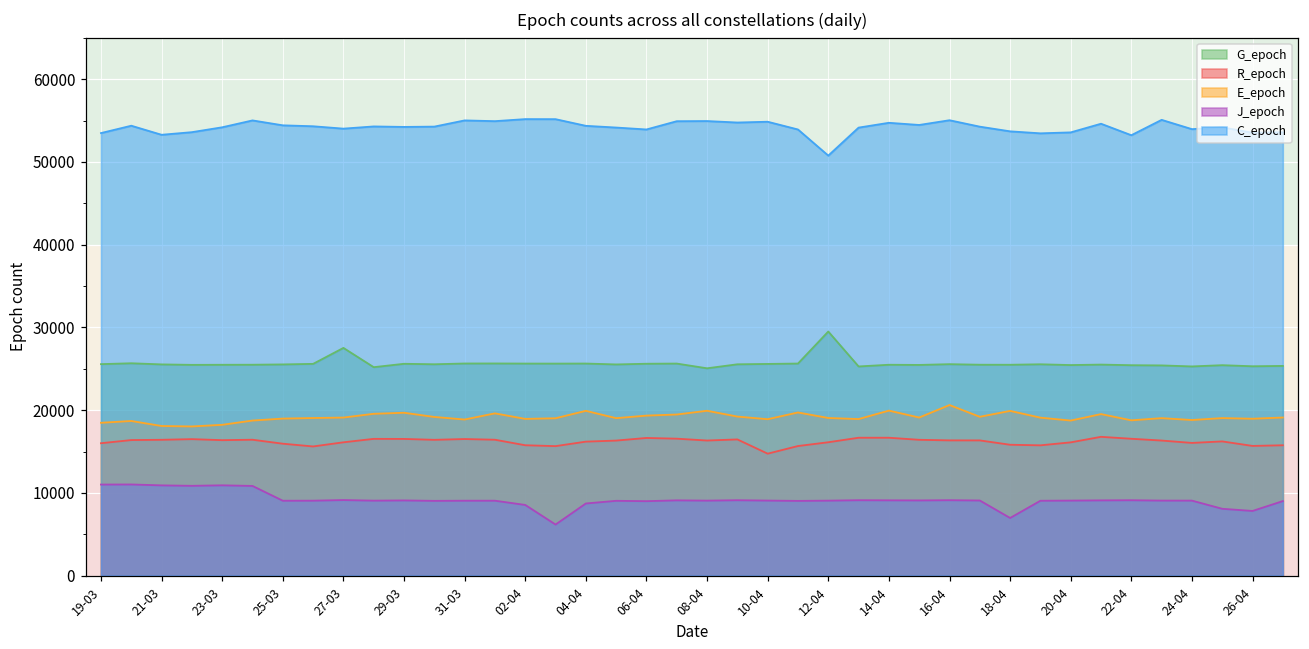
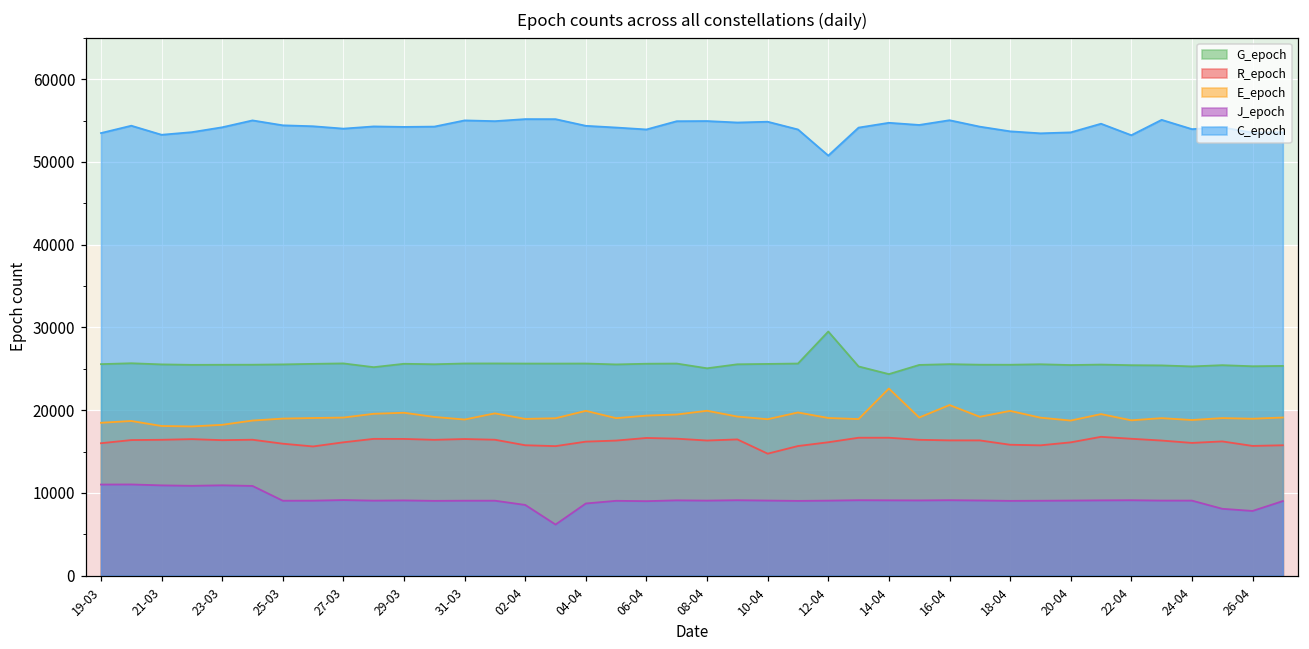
G_epoch, 27-03: 28000 -> 26000
G_epoch, 14-04: 25000 -> 24000
E_epoch, 14-04: 20000 -> 23000
J_epoch, 18-04: 7000 -> 9000
